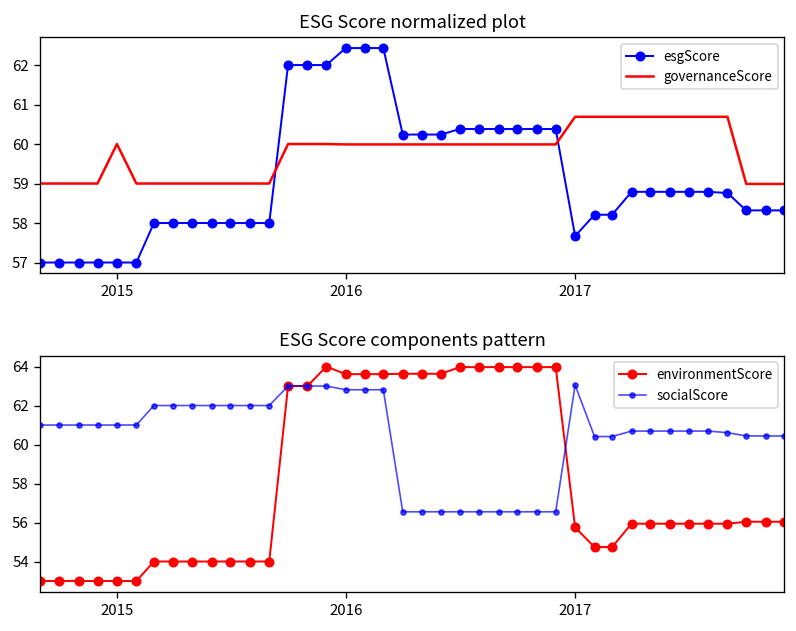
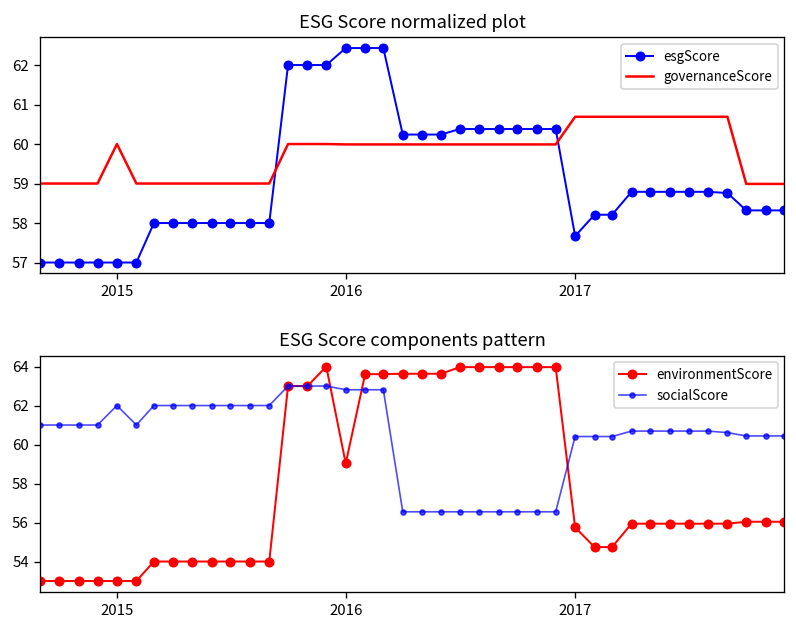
ESG Score components pattern, socialScore, 2015: 61 -> 62
ESG Score components pattern, environmentScore, 2016: 63.6 -> 59.0
ESG Score components pattern, socialScore, 2017: 63.1 -> 60.4
